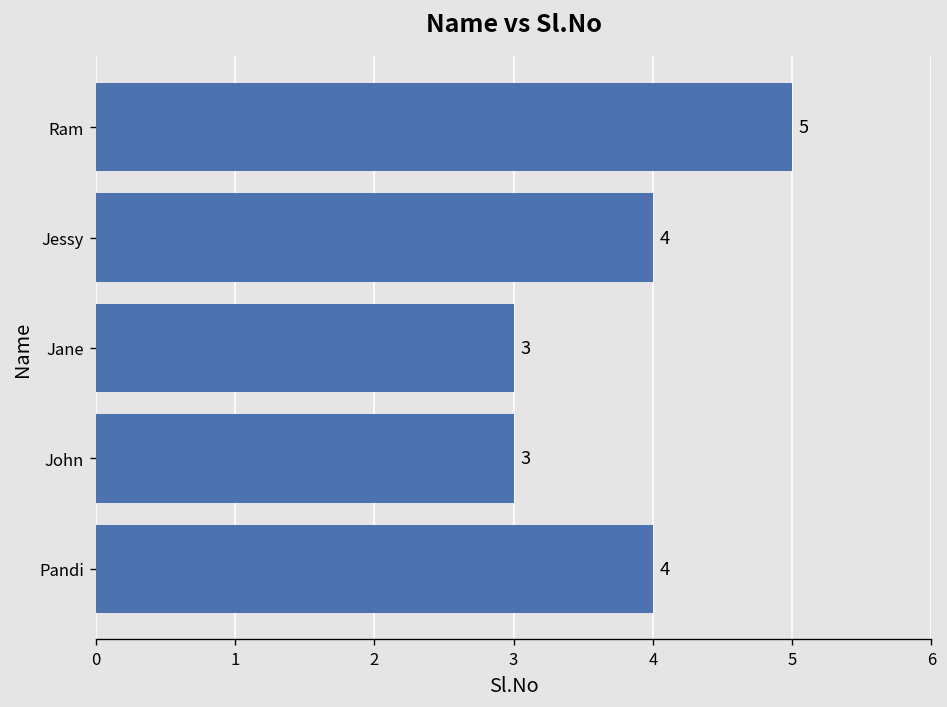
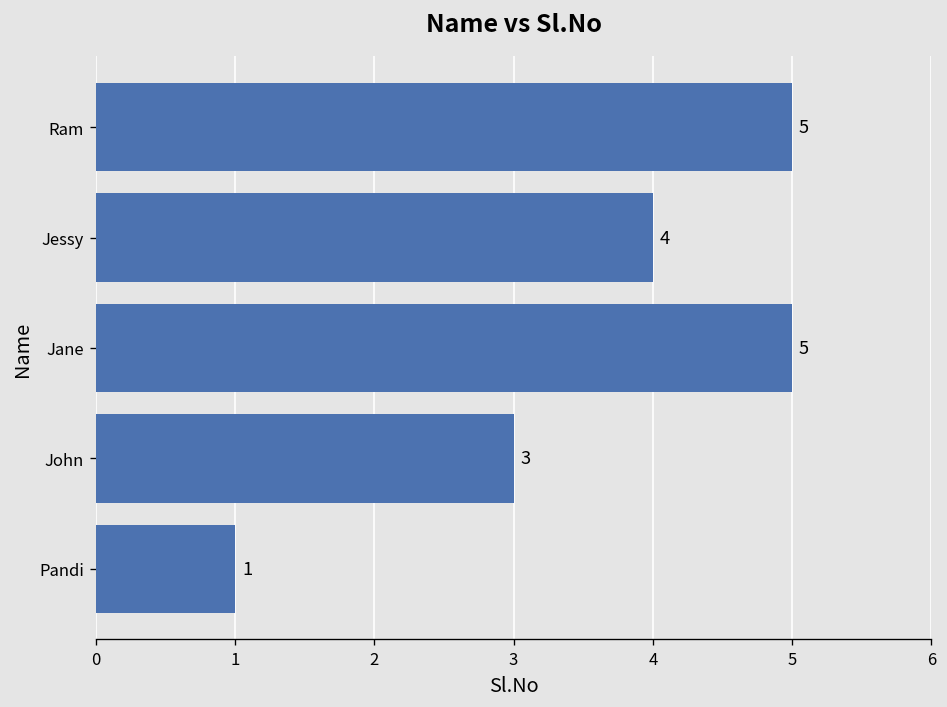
Jane: 3 -> 5
Pandi: 4 -> 1
